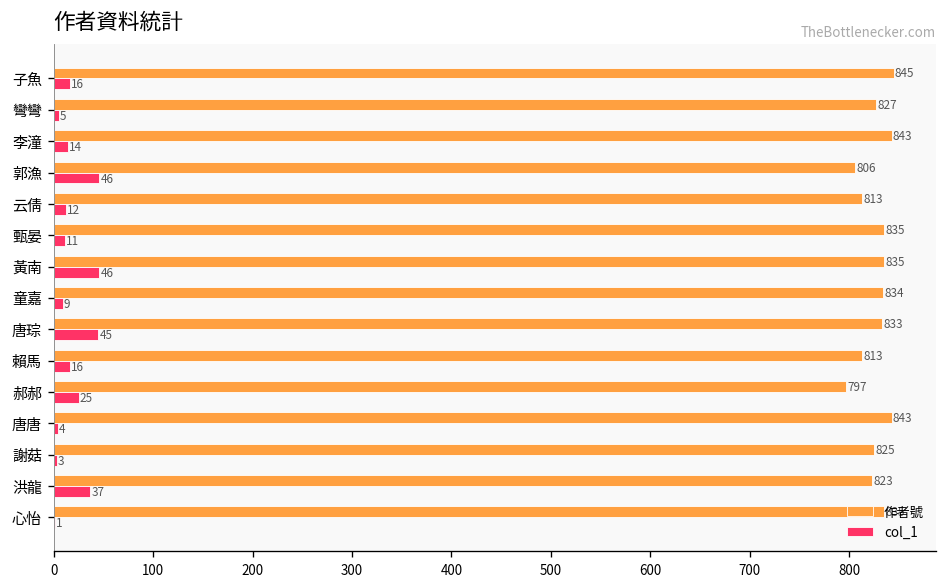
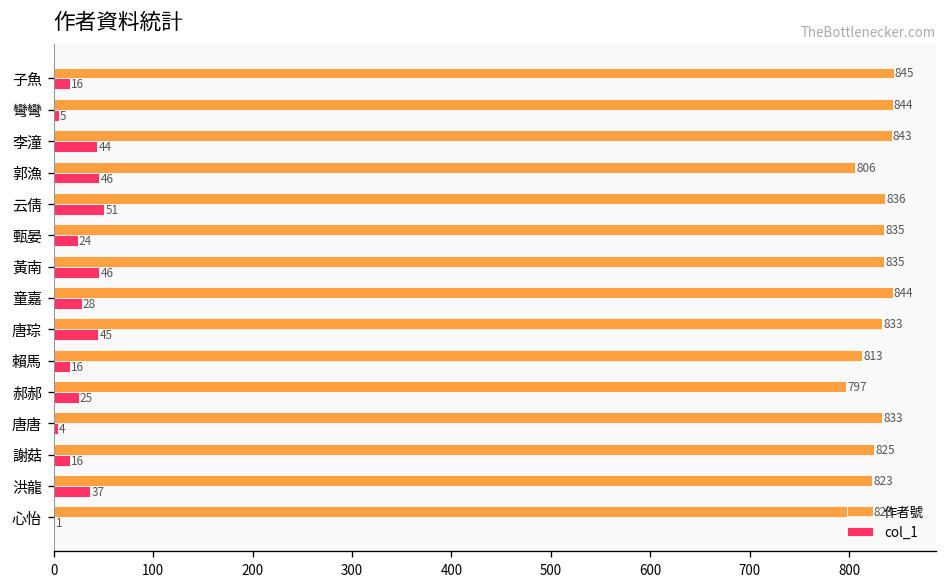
作者號, 彎彎: 827 -> 844
col_1, 李潼: 14 -> 44
作者號, 云倩: 813 -> 836
col_1, 云倩: 12 -> 51
col_1, 甄晏: 11 -> 24
作者號, 童嘉: 834 -> 844
col_1, 童嘉: 9 -> 28
作者號, 唐唐: 843 -> 833
col_1, 謝菇: 3 -> 16
作者號, 心怡: 835 -> 823
